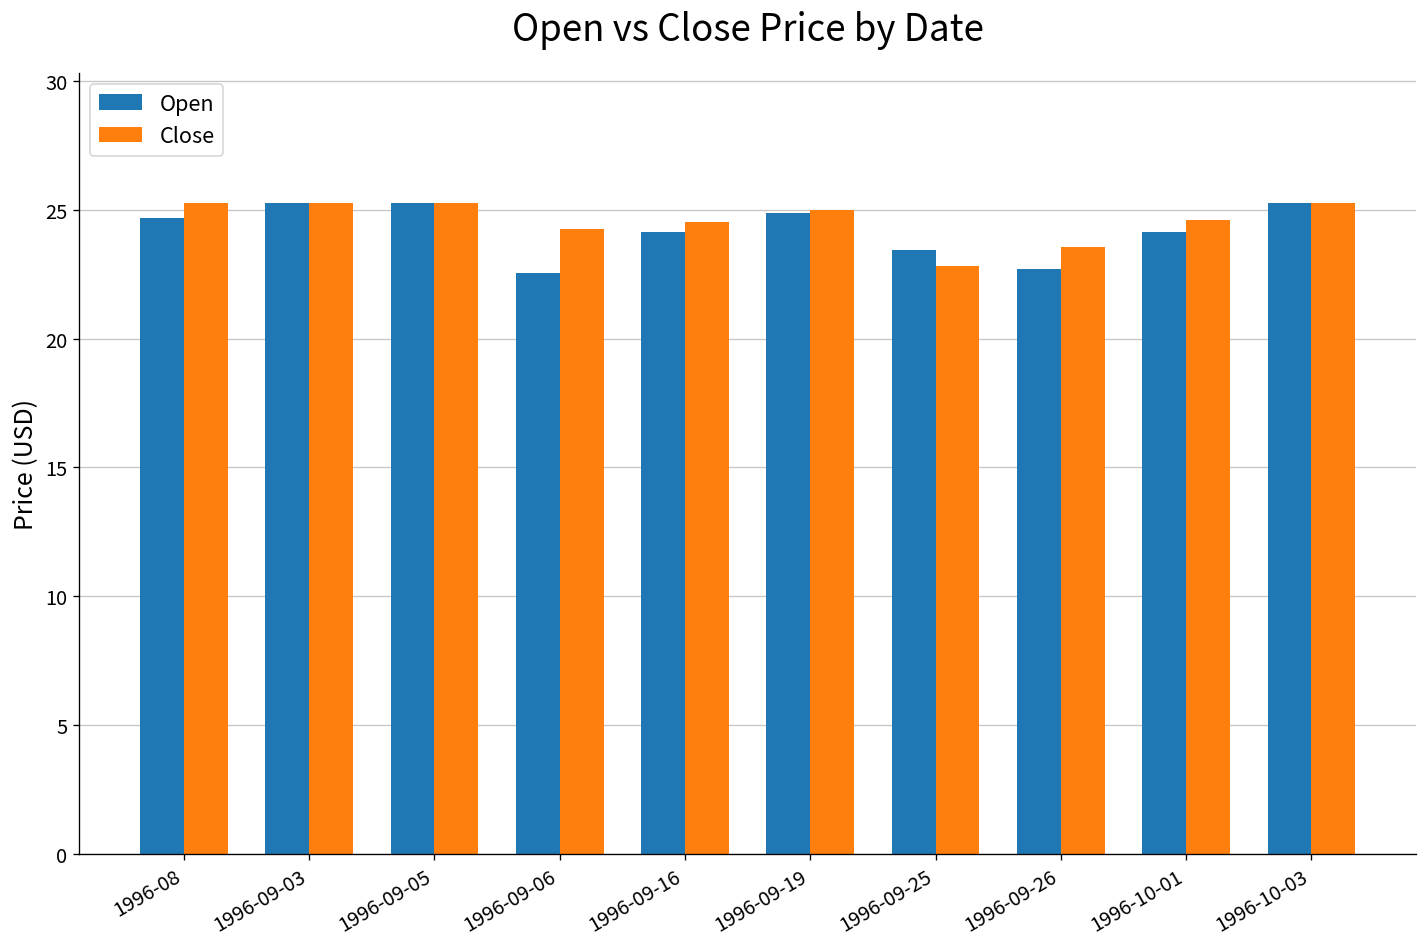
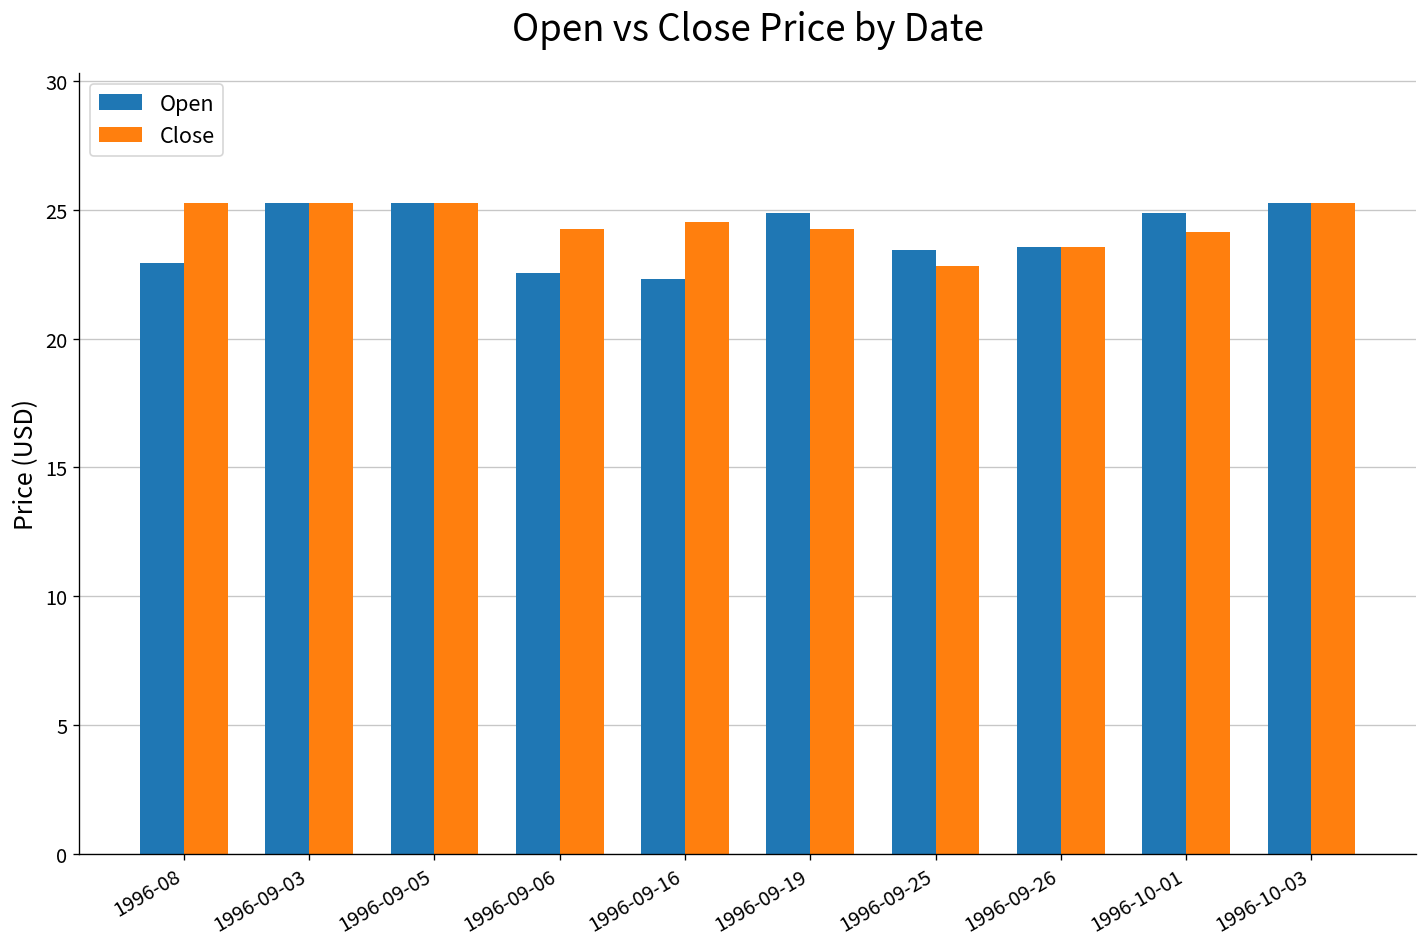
Open, 1996-08: 24.7 -> 22.9
Open, 1996-09-16: 24.1 -> 22.3
Close, 1996-09-19: 25.0 -> 24.3
Open, 1996-09-26: 22.7 -> 23.6
Open, 1996-10-01: 24.1 -> 24.9
Close, 1996-10-01: 24.6 -> 24.1
